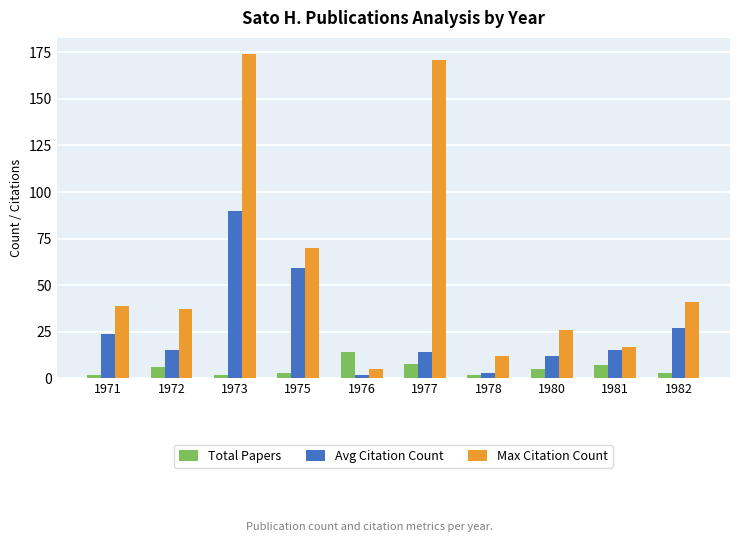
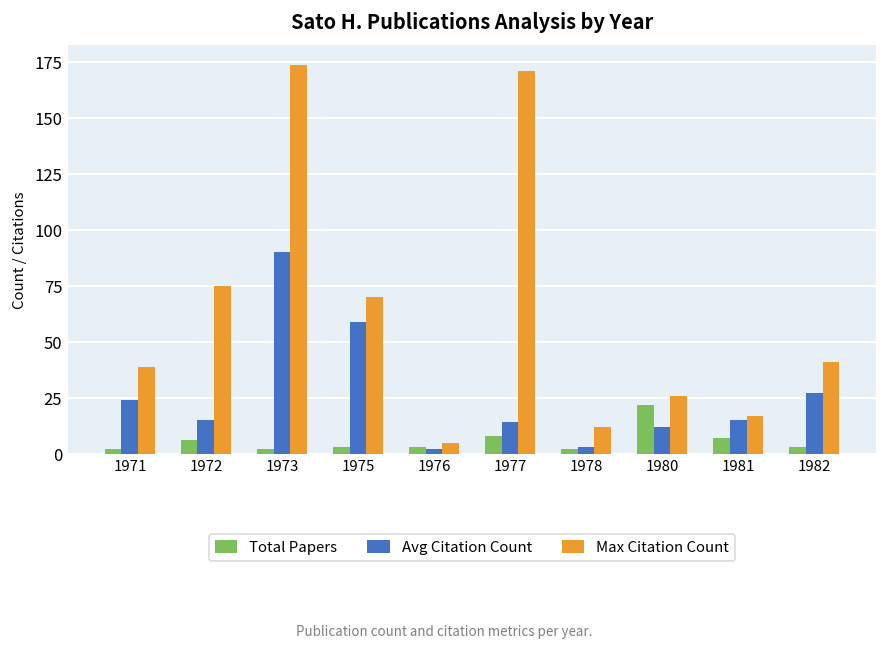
Max Citation Count, 1972: 37 -> 75
Total Papers, 1976: 14 -> 3
Total Papers, 1980: 5 -> 22
